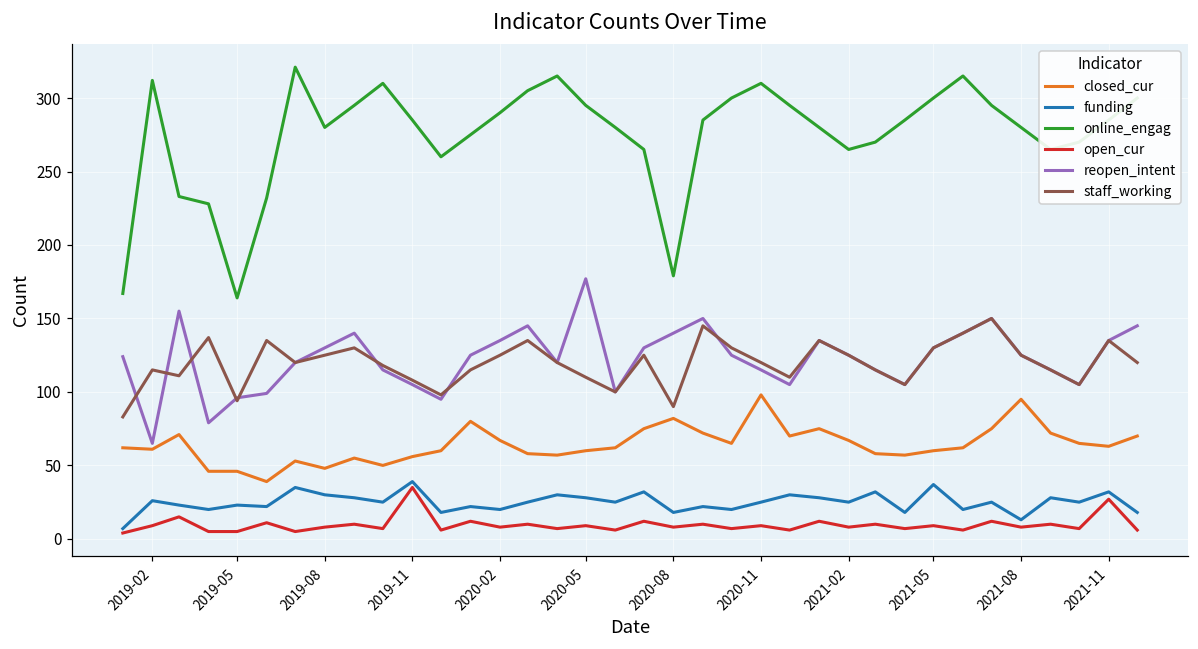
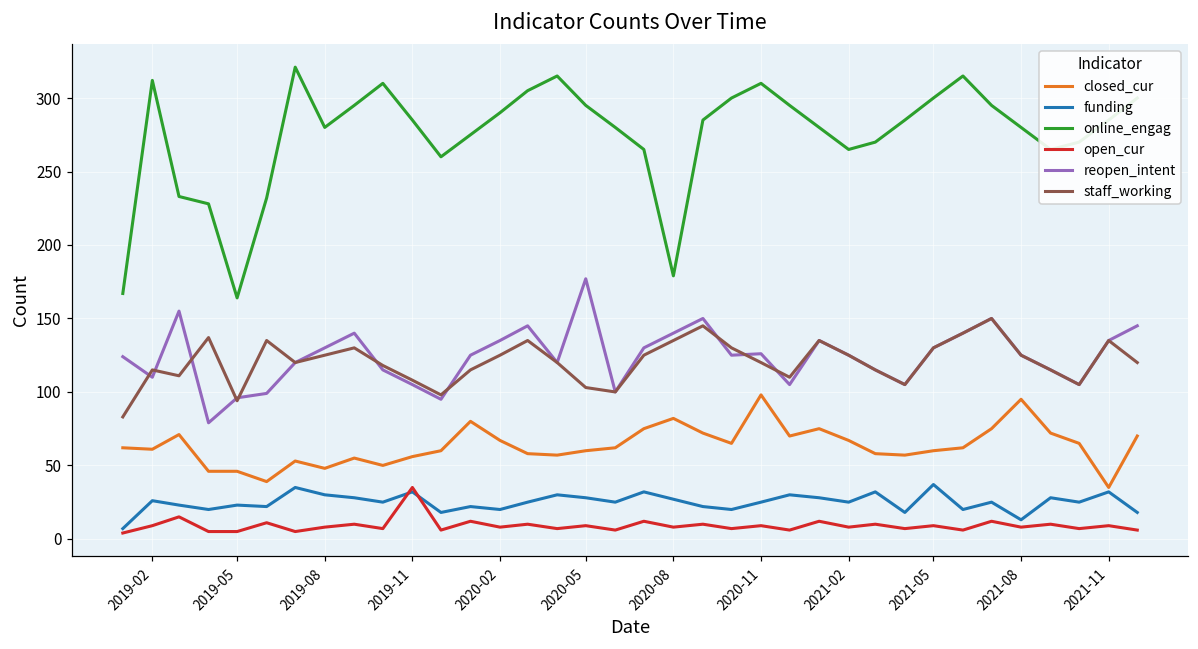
reopen_intent, 2019-02: 65 -> 110
funding, 2019-11: 39 -> 32
staff_working, 2020-05: 110 -> 103
funding, 2020-08: 18 -> 27
staff_working, 2020-08: 90 -> 135
reopen_intent, 2020-11: 115 -> 126
closed_cur, 2021-11: 63 -> 35
open_cur, 2021-11: 27 -> 9
